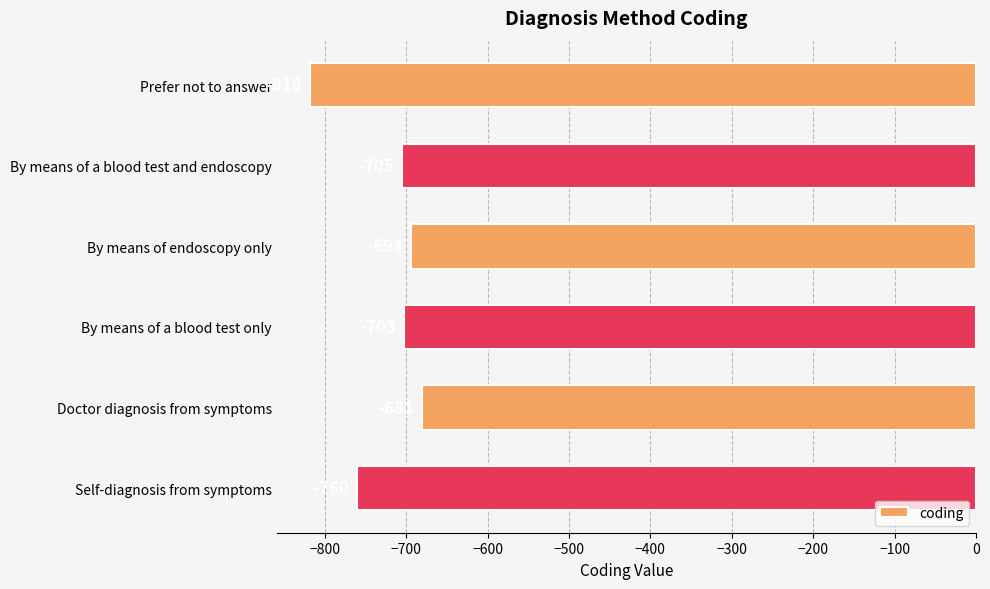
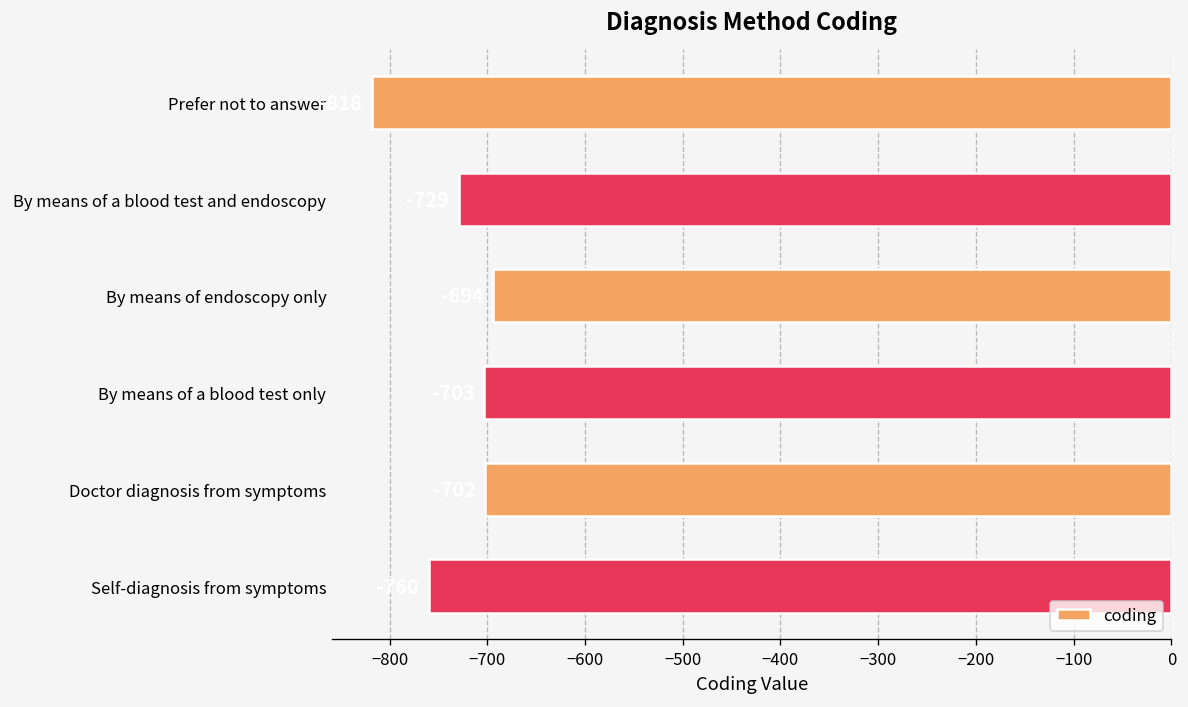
By means of a blood test and endoscopy: -710 -> -730
Doctor diagnosis from symptoms: -680 -> -700
